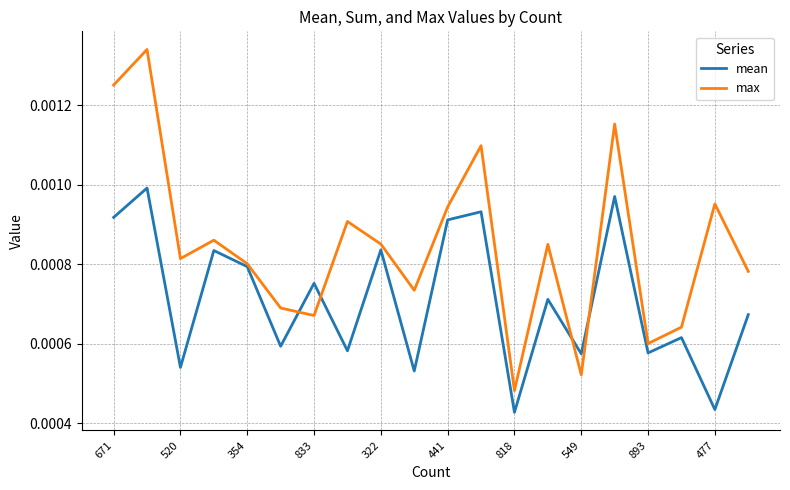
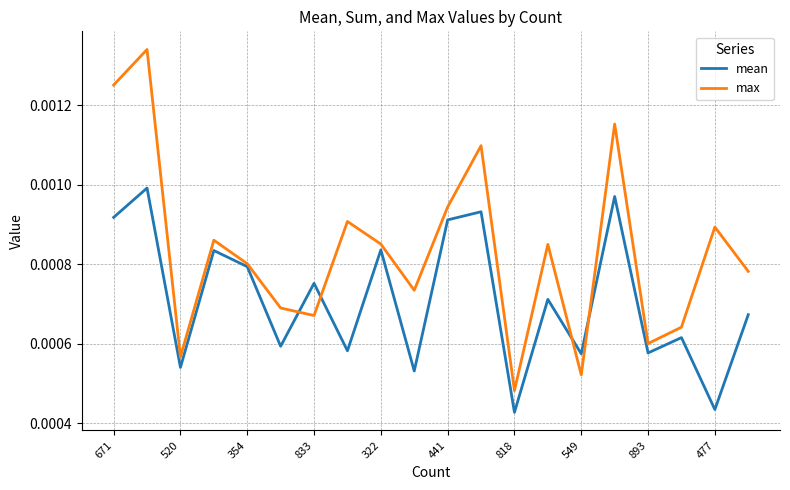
max, 520: 0.00081 -> 0.00057
max, 477: 0.00095 -> 0.00089
